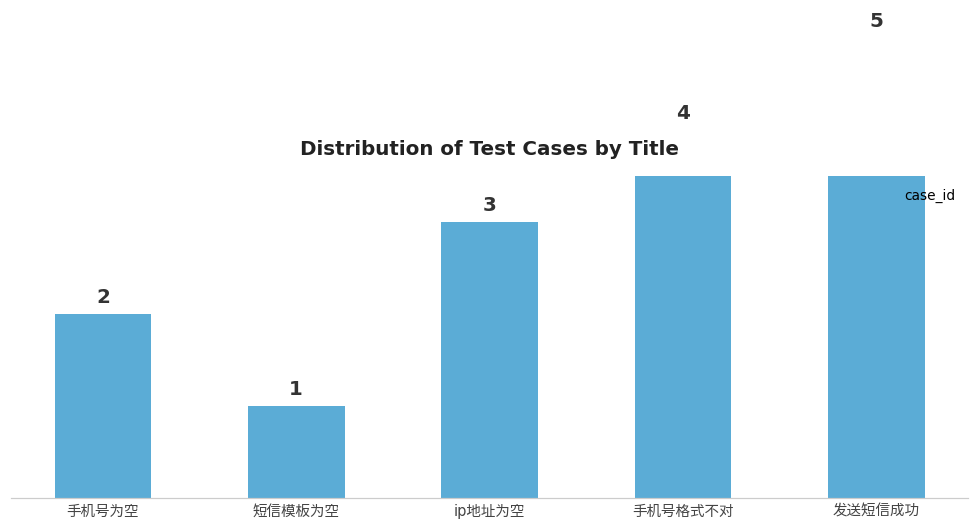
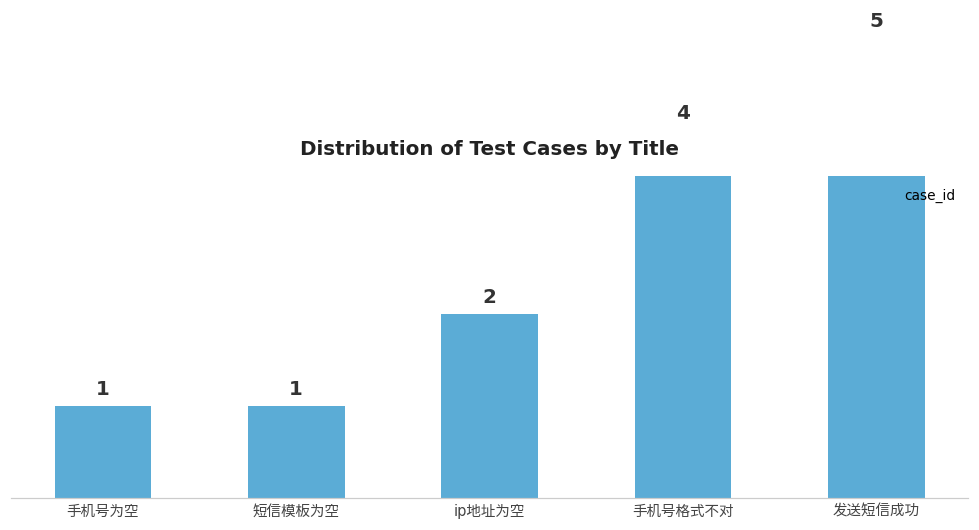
手机号为空: 2 -> 1
ip地址为空: 3 -> 2
